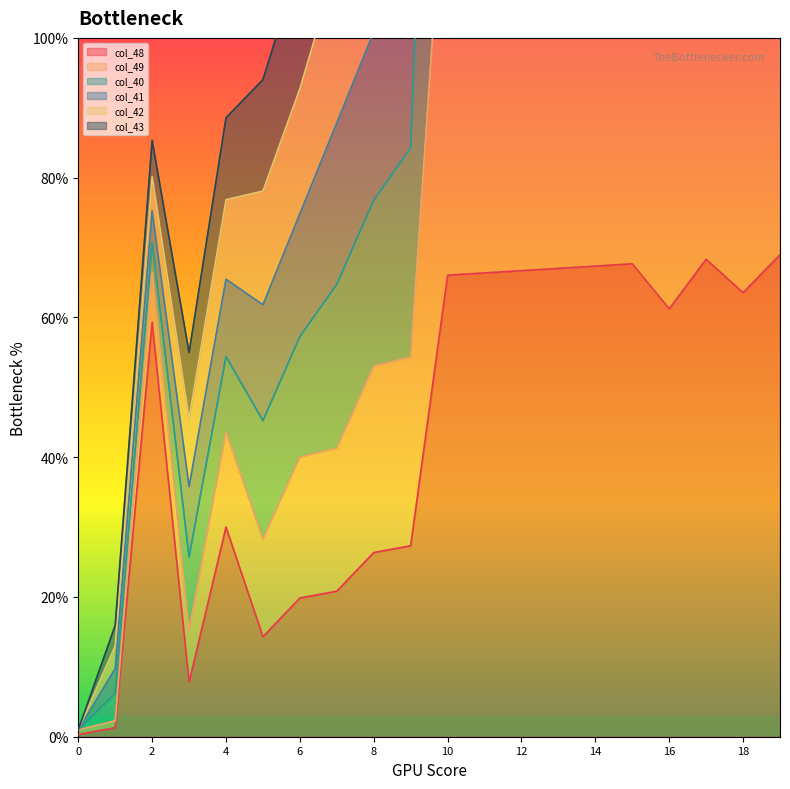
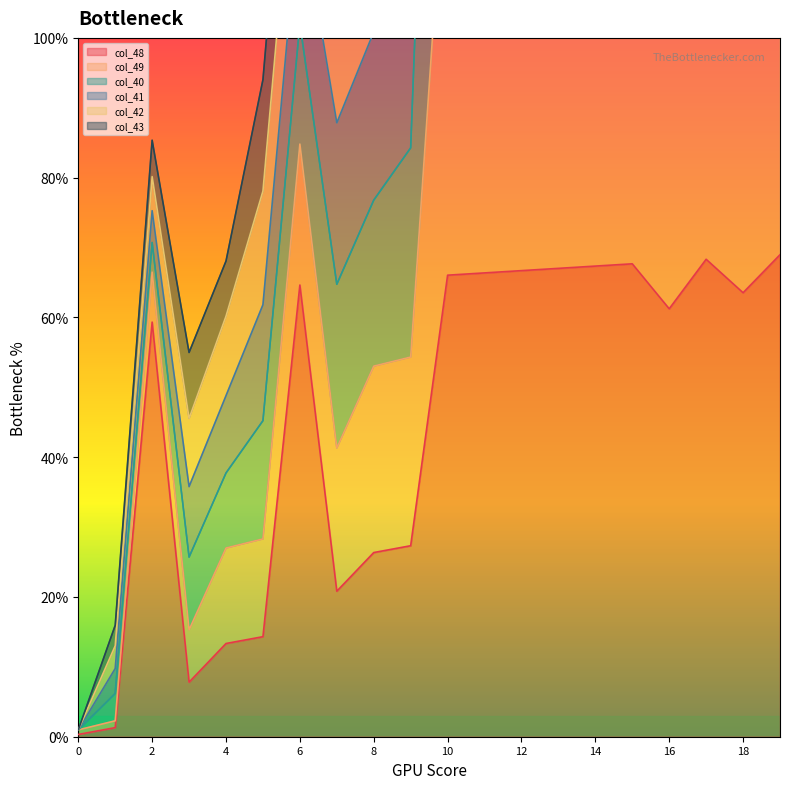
col_48, 4: 30% -> 13%
col_43, 4: 12% -> 8%
col_48, 6: 20% -> 65%
